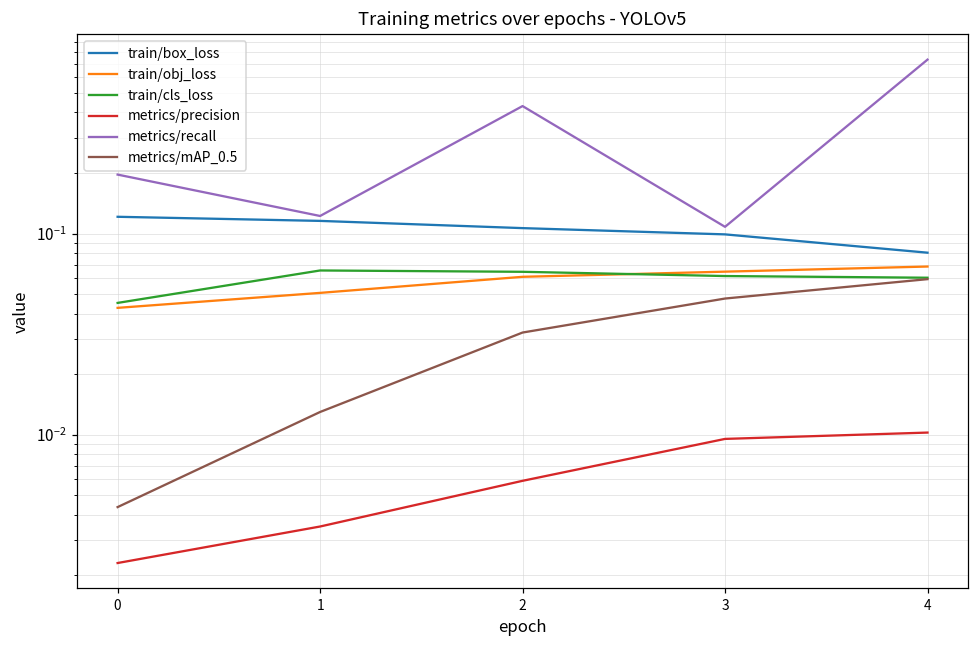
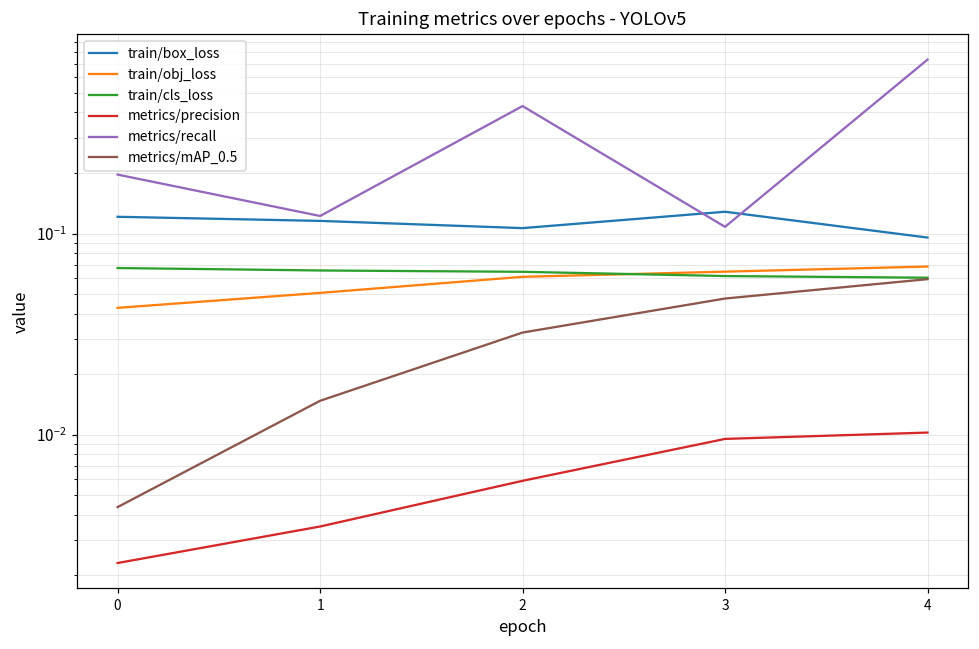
train/cls_loss, 0: 0.045 -> 0.067
metrics/mAP_0.5, 1: 0.013 -> 0.015
train/box_loss, 3: 0.10 -> 0.13
train/box_loss, 4: 0.08 -> 0.10
